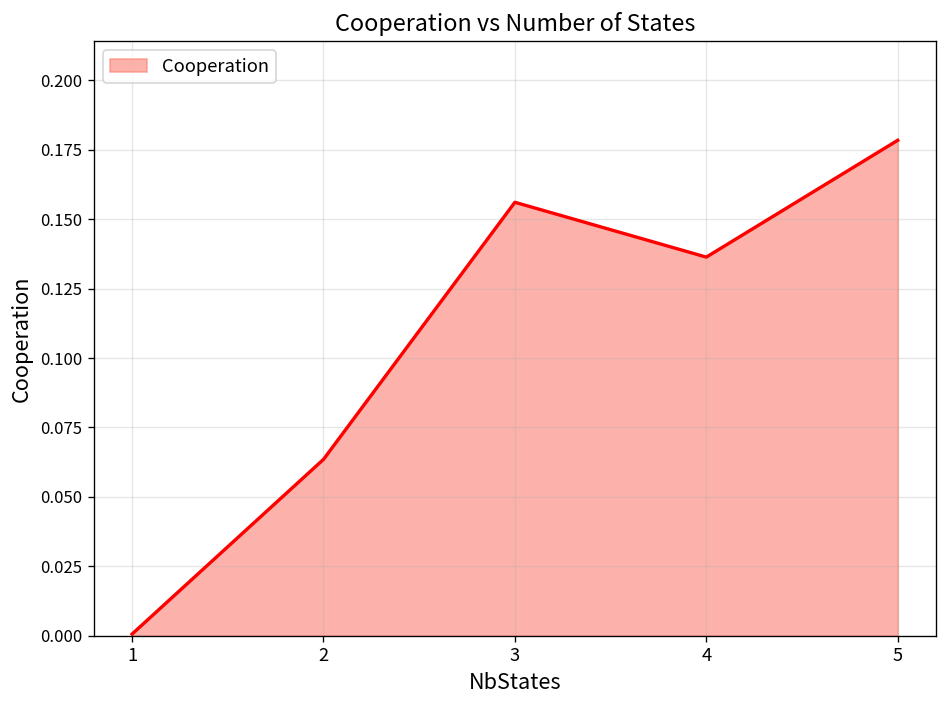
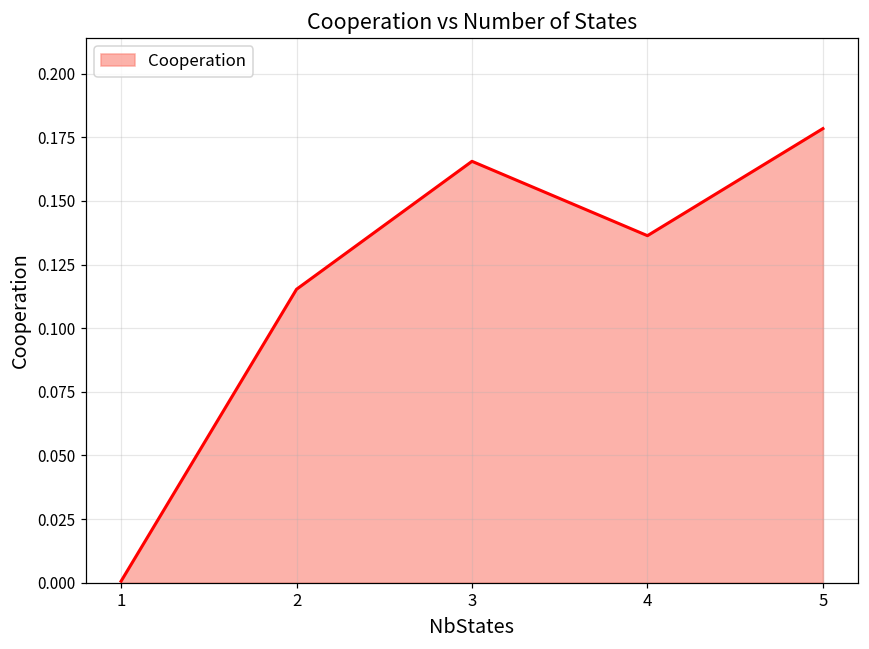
2: 0.064 -> 0.115
3: 0.156 -> 0.166
